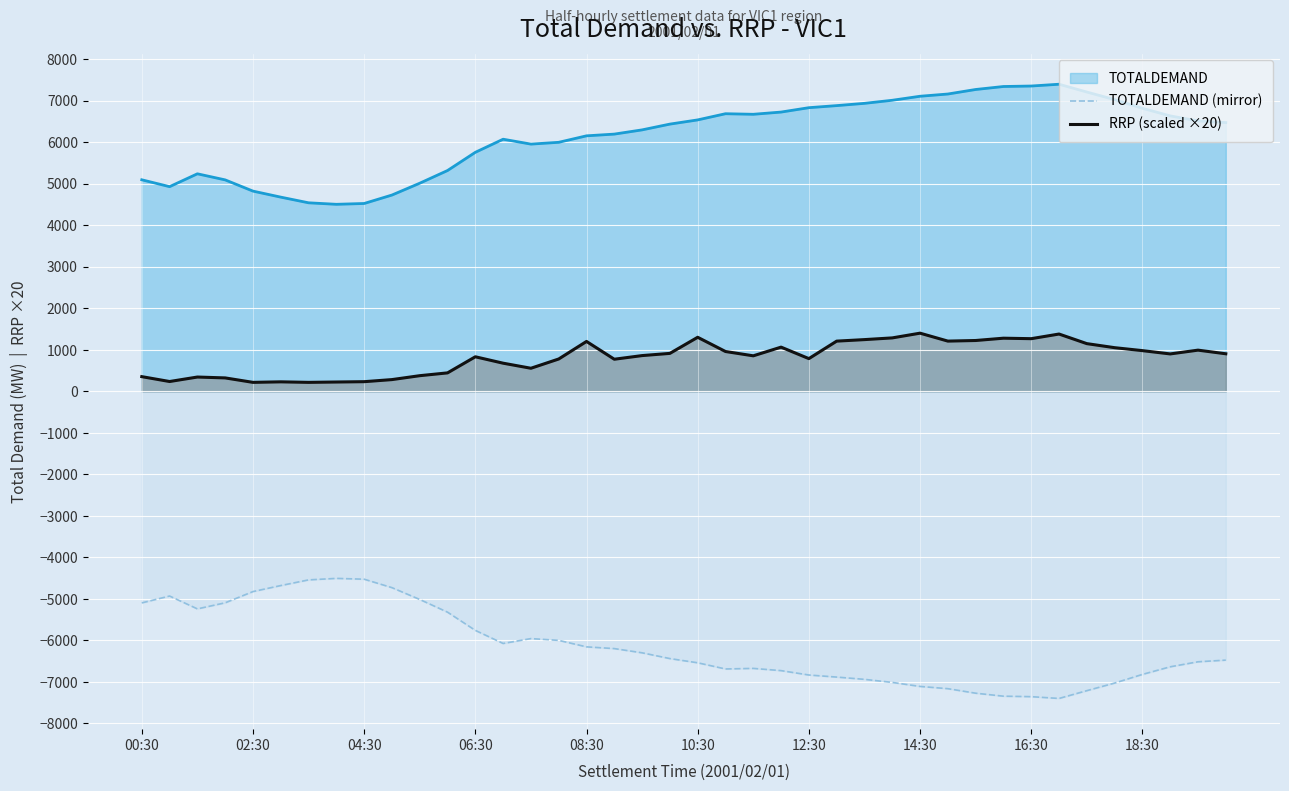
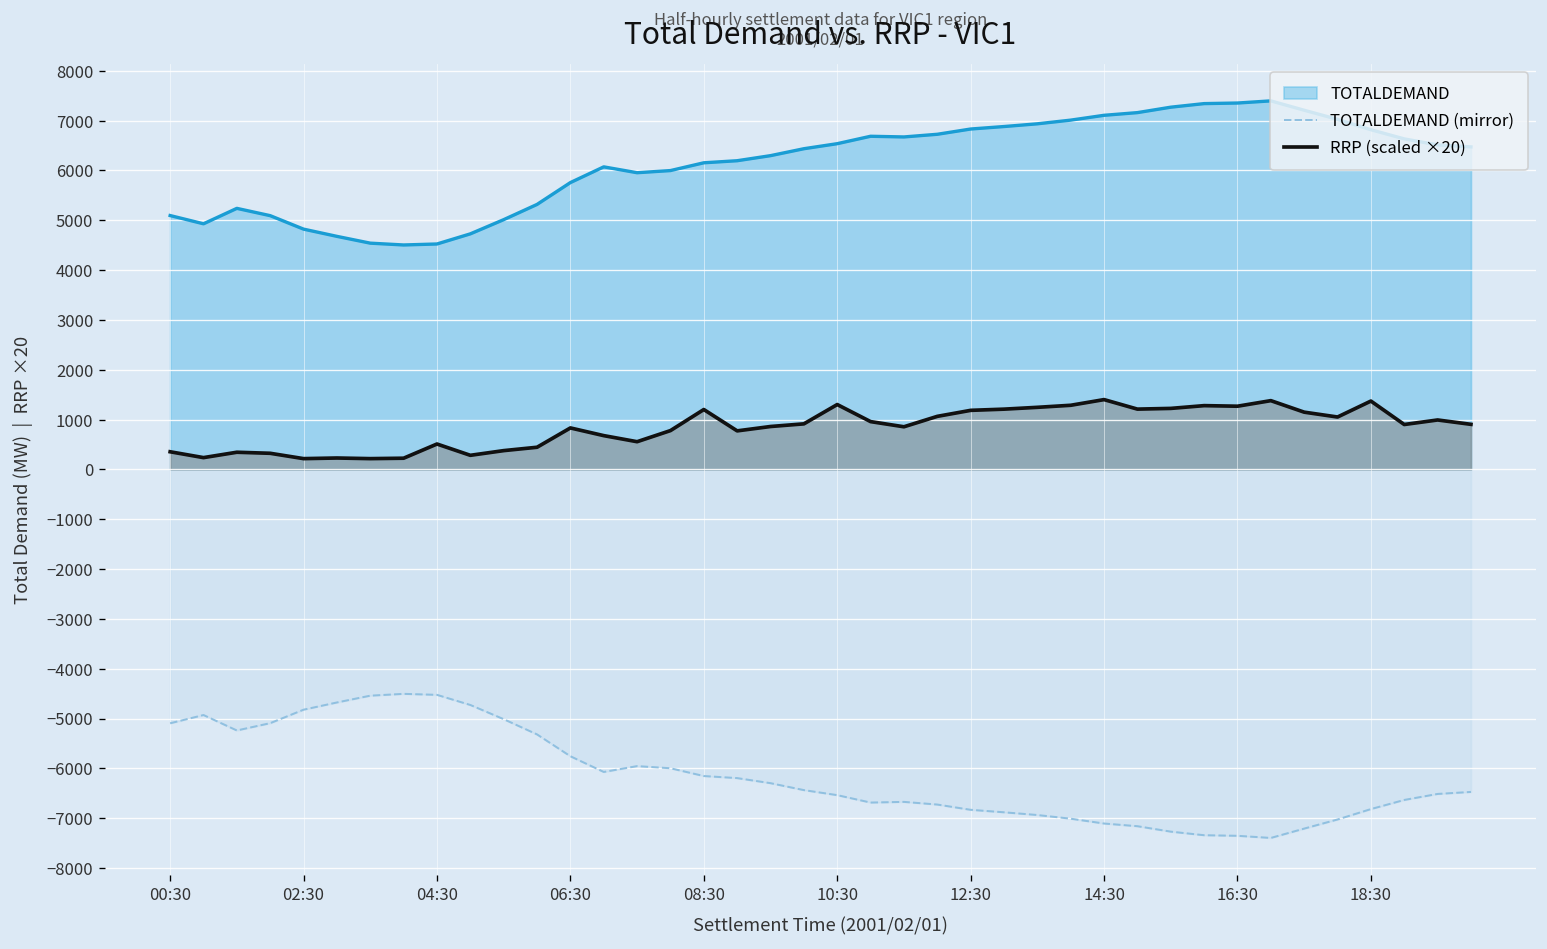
RRP (scaled ×20), 04:30: 200 -> 500
RRP (scaled ×20), 12:30: 800 -> 1200
RRP (scaled ×20), 18:30: 1000 -> 1400
